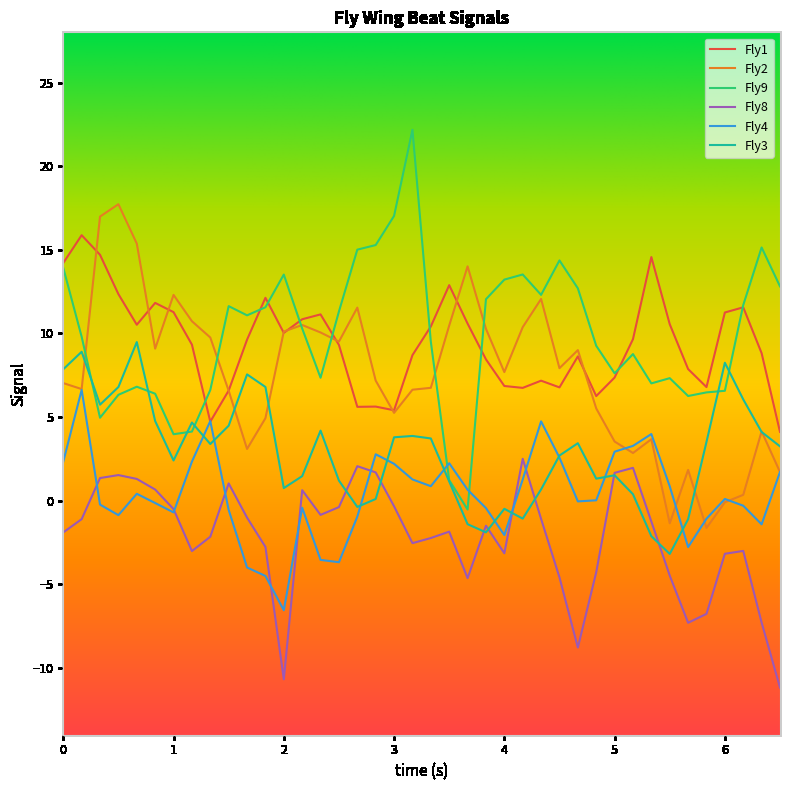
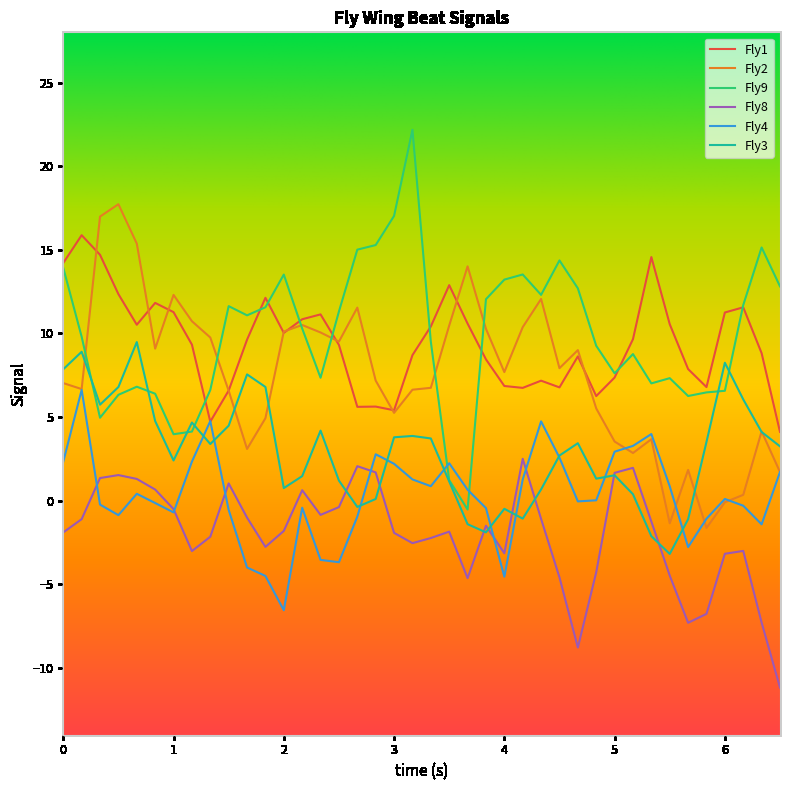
Fly8, 2: -10.7 -> -1.8
Fly8, 3: -0.3 -> -1.9
Fly4, 4: -2.1 -> -4.6
